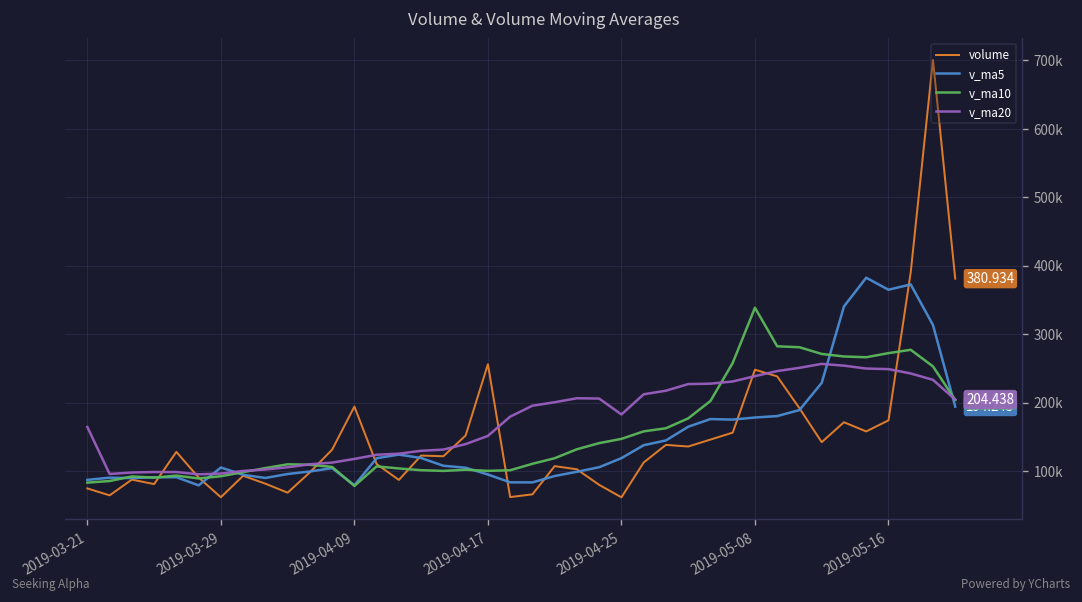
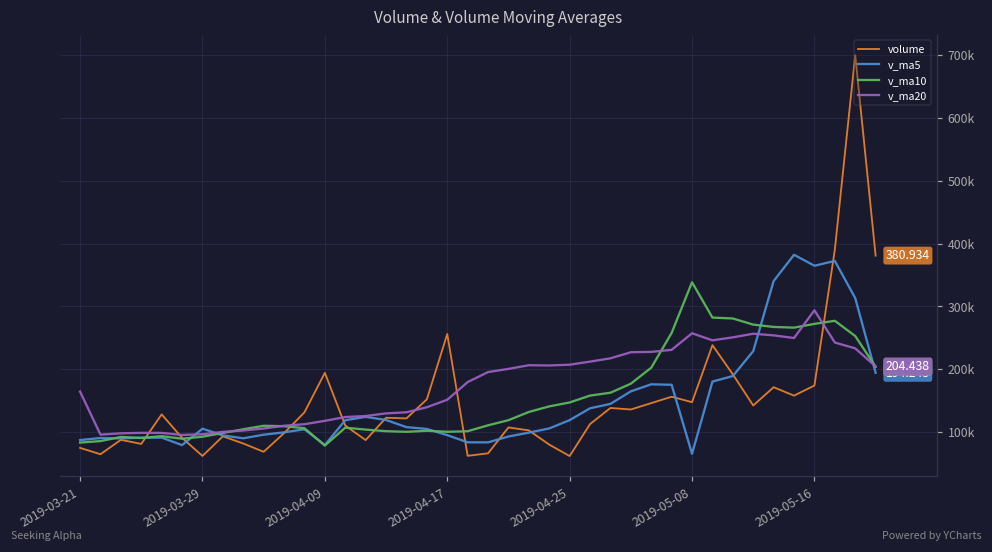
v_ma20, 2019-04-25: 180000 -> 210000
volume, 2019-05-08: 250000 -> 150000
v_ma5, 2019-05-08: 180000 -> 70000
v_ma20, 2019-05-08: 240000 -> 260000
v_ma20, 2019-05-16: 250000 -> 290000
